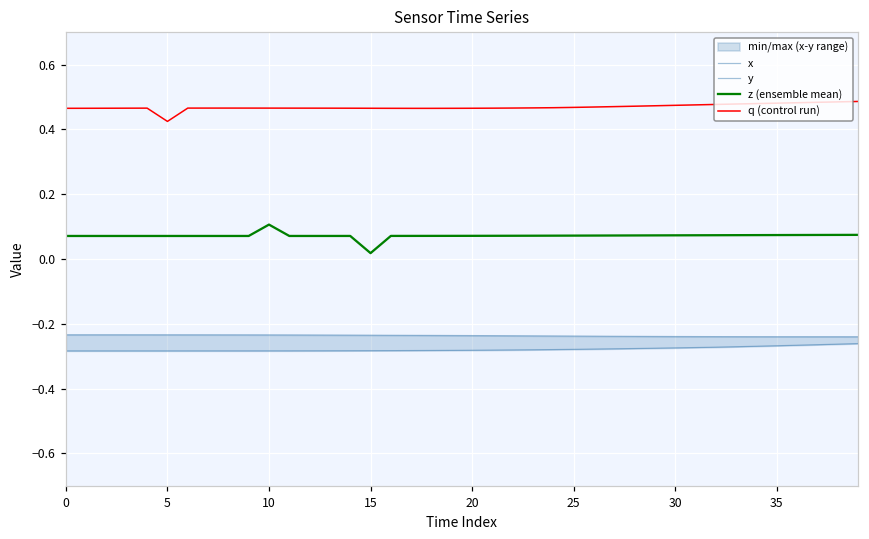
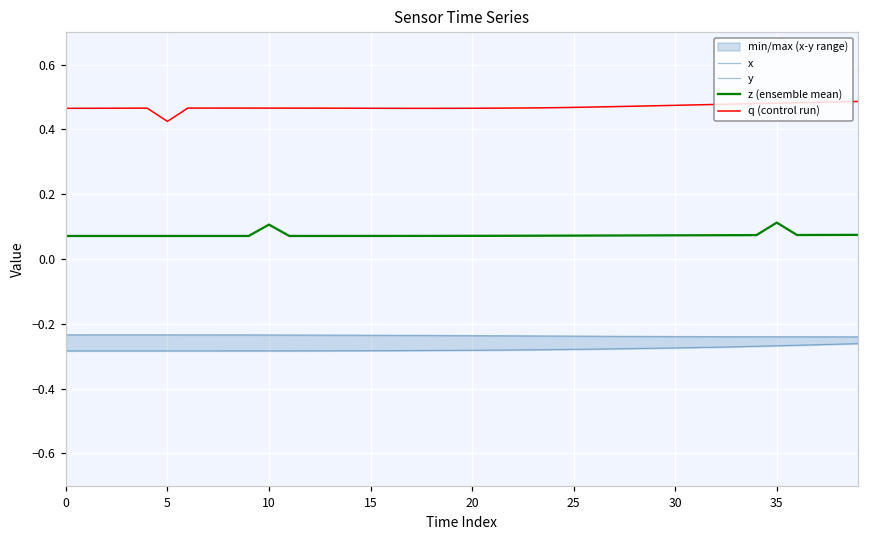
z (ensemble mean), 15: 0.02 -> 0.07
z (ensemble mean), 35: 0.07 -> 0.11
